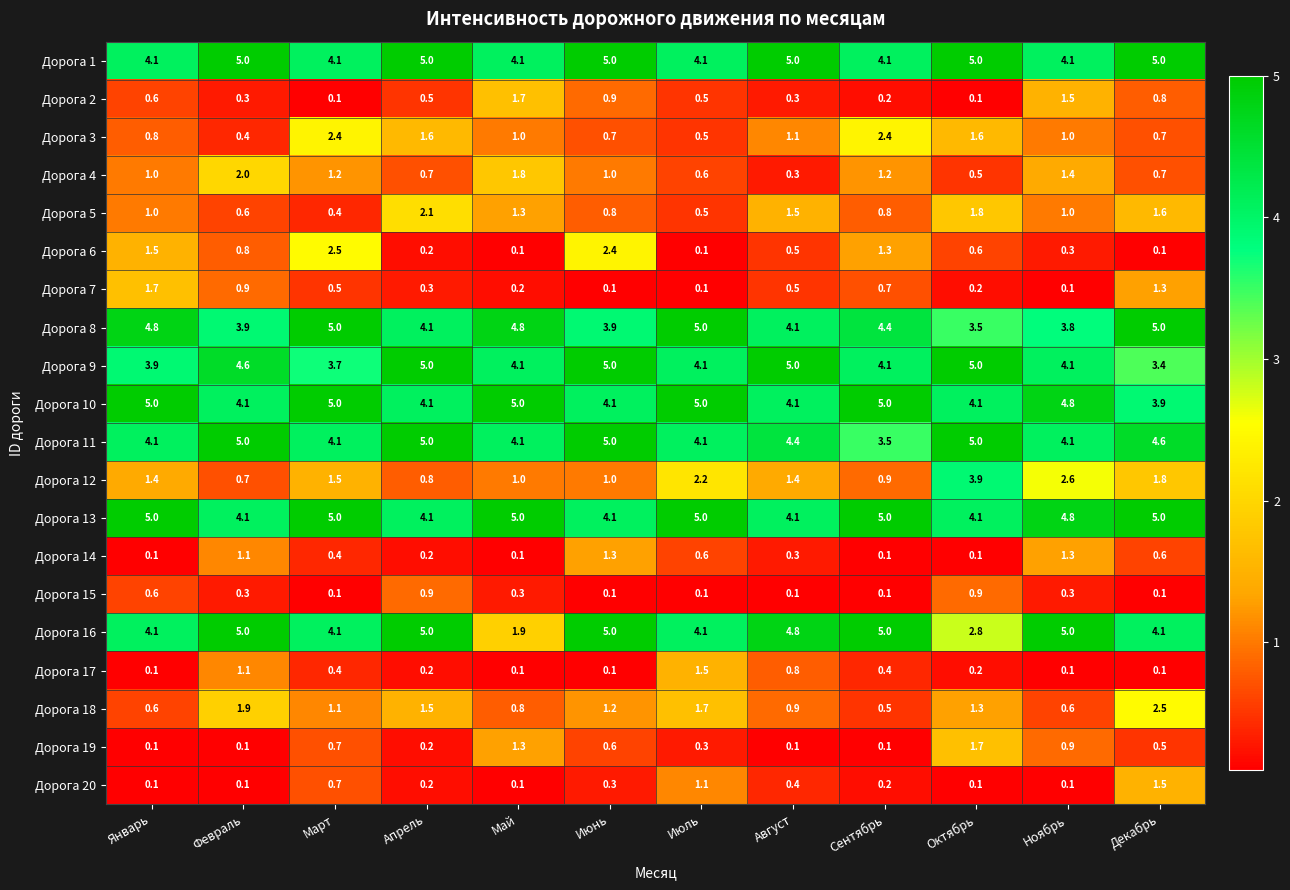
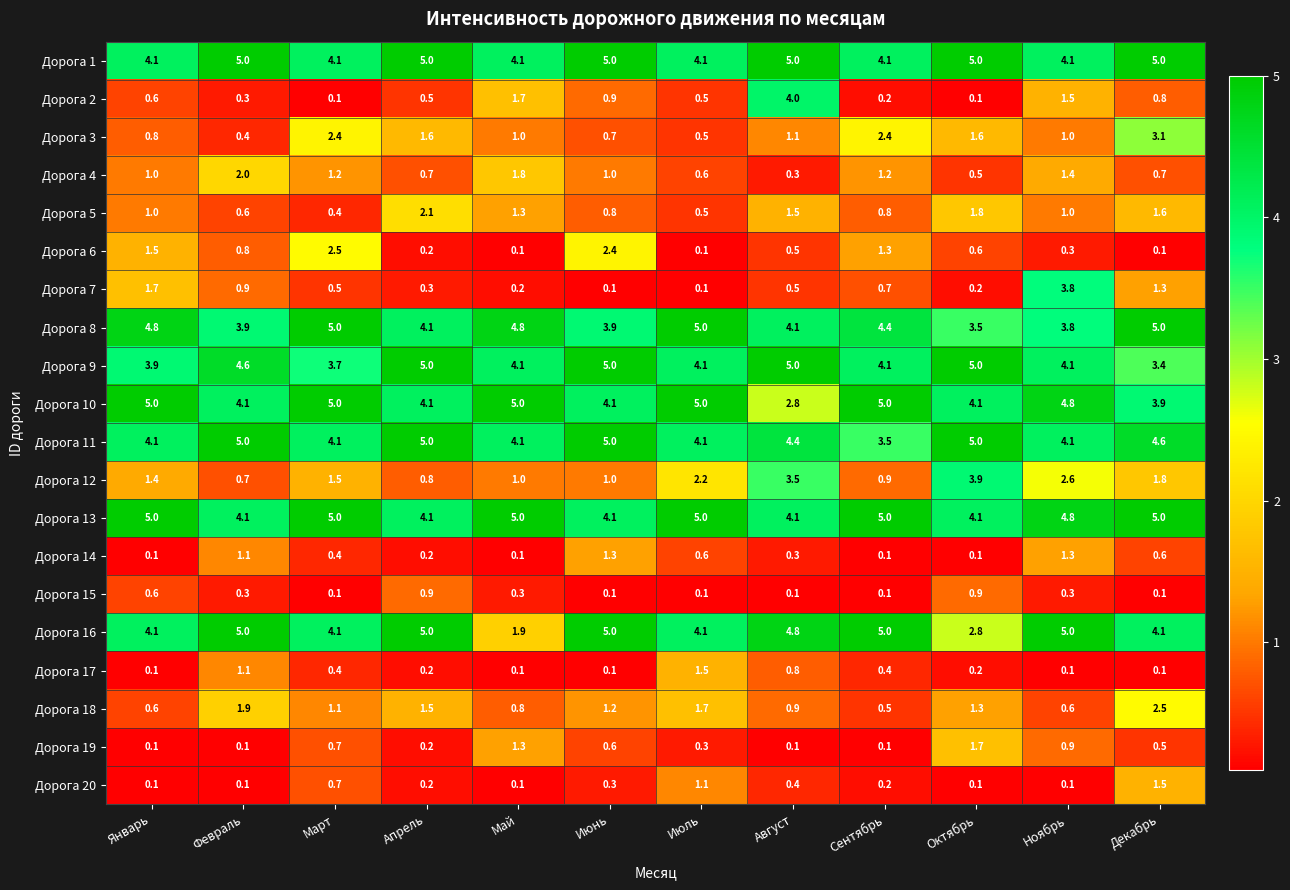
Дорога 2, Август: 0.3 -> 4.0
Дорога 3, Декабрь: 0.7 -> 3.1
Дорога 7, Ноябрь: 0.1 -> 3.8
Дорога 10, Август: 4.1 -> 2.8
Дорога 12, Август: 1.4 -> 3.5
